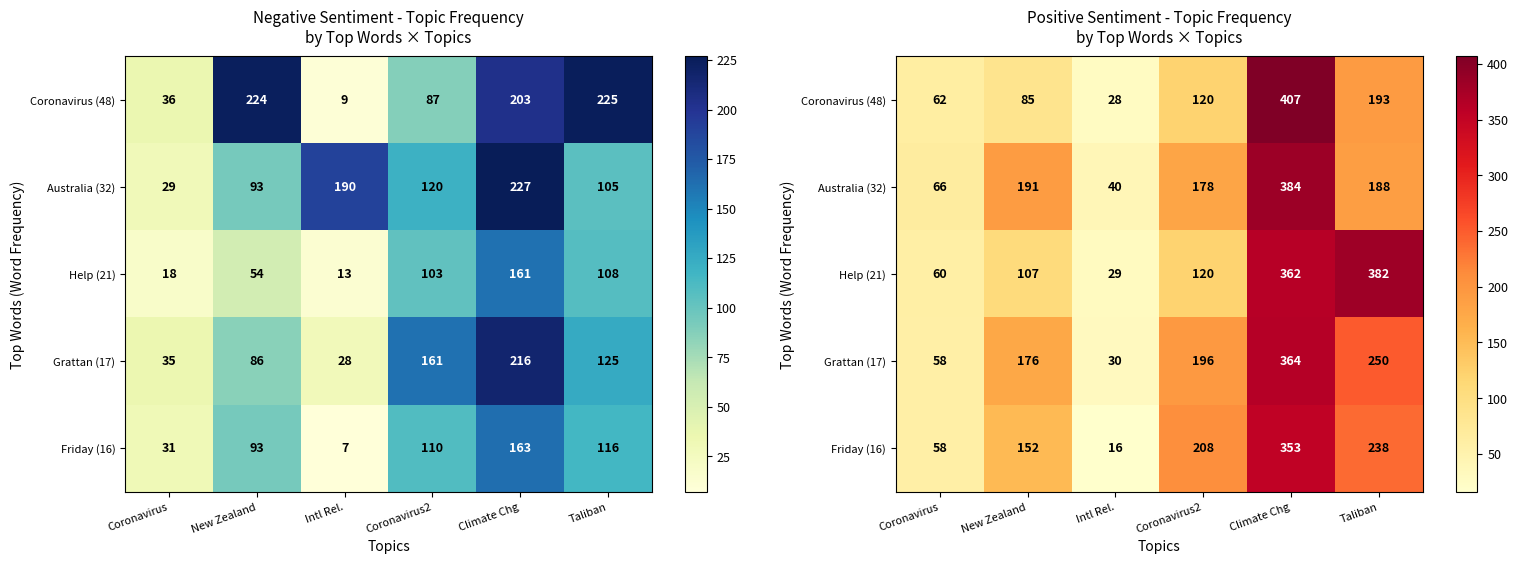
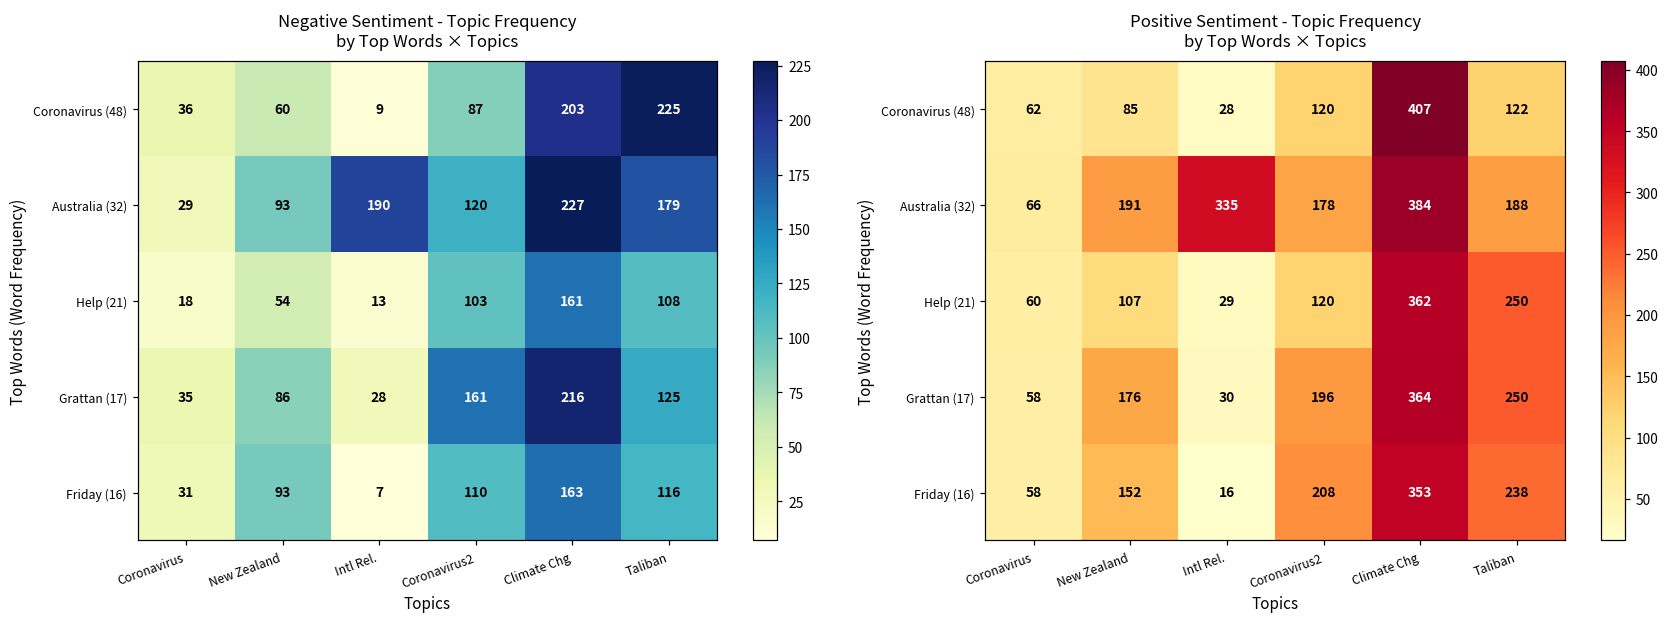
Negative Sentiment - Topic Frequency by Top Words × Topics, Coronavirus (48), New Zealand: 224 -> 60
Negative Sentiment - Topic Frequency by Top Words × Topics, Australia (32), Taliban: 105 -> 179
Positive Sentiment - Topic Frequency by Top Words × Topics, Coronavirus (48), Taliban: 193 -> 122
Positive Sentiment - Topic Frequency by Top Words × Topics, Australia (32), Intl Rel.: 40 -> 335
Positive Sentiment - Topic Frequency by Top Words × Topics, Help (21), Taliban: 382 -> 250
